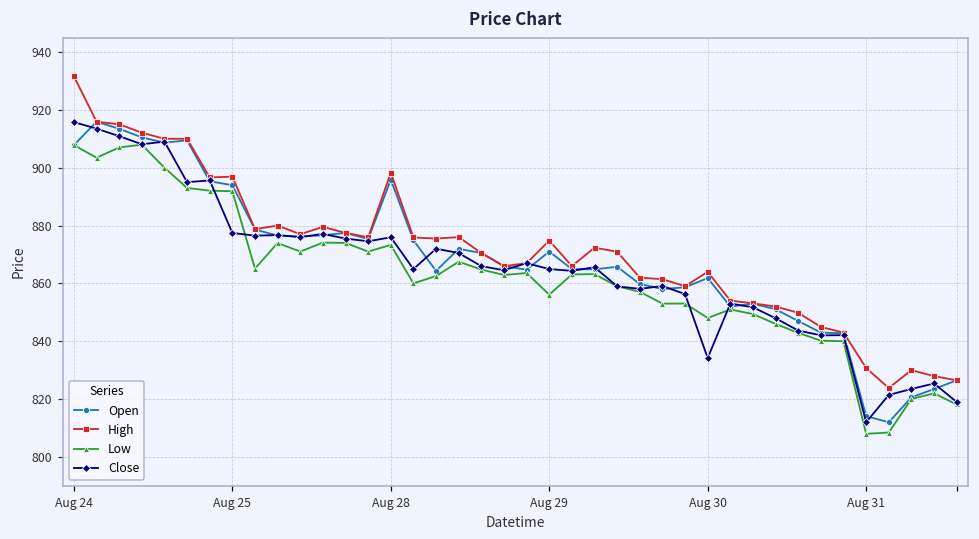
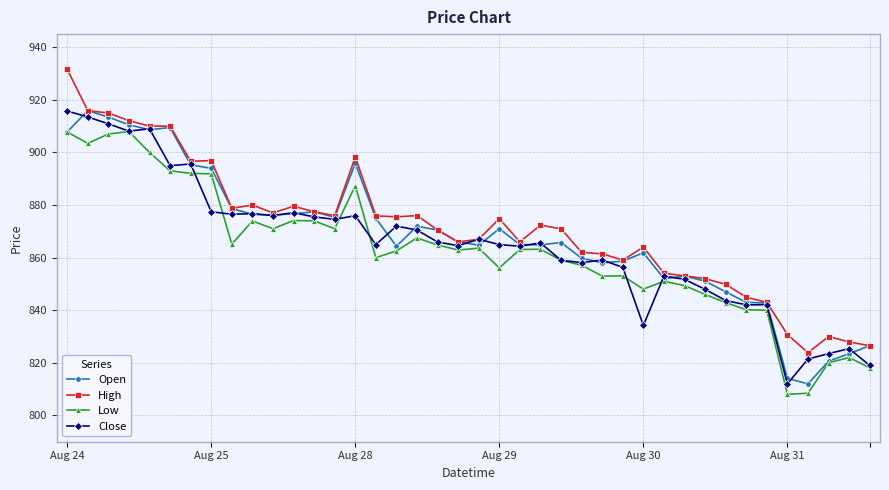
Low, Aug 28: 873 -> 887
